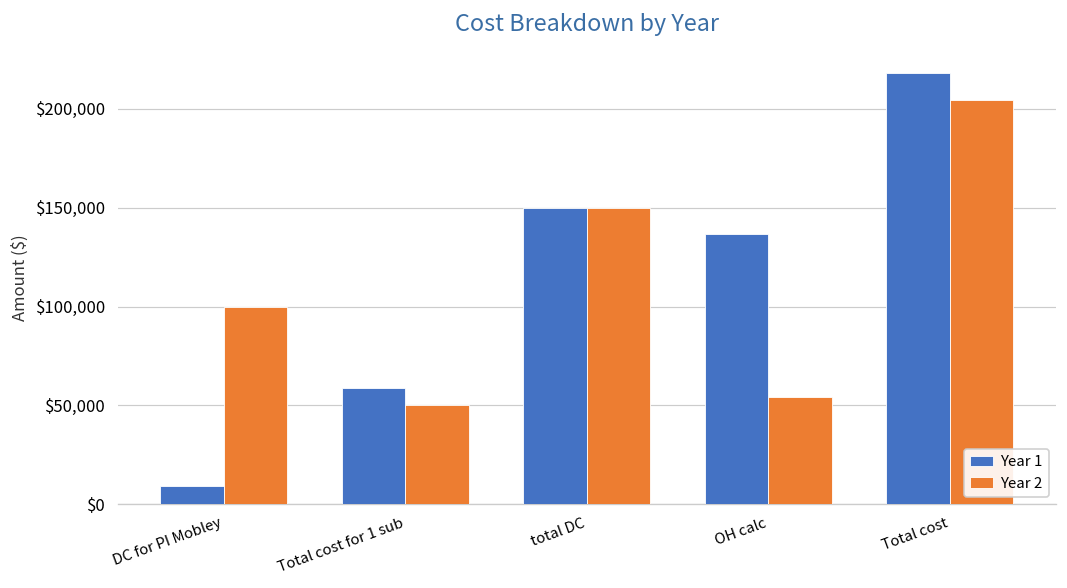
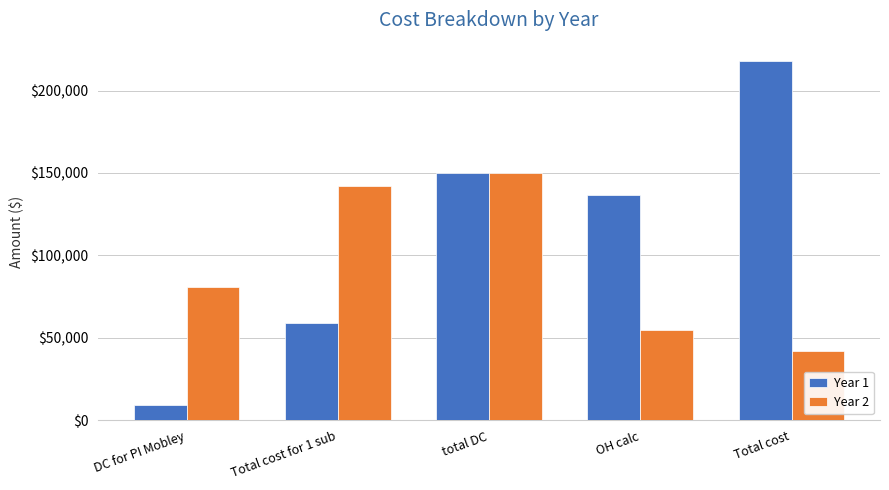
Year 2, DC for PI Mobley: $100,000 -> $81,000
Year 2, Total cost for 1 sub: $50,000 -> $142,000
Year 2, Total cost: $205,000 -> $42,000
